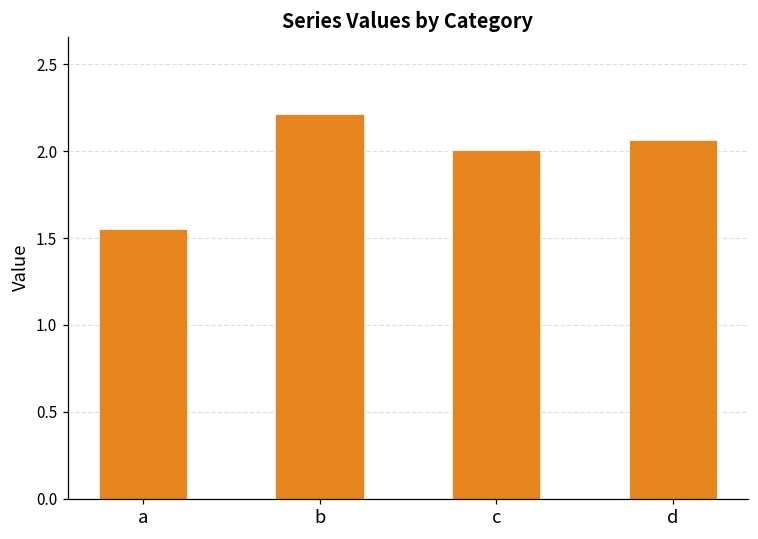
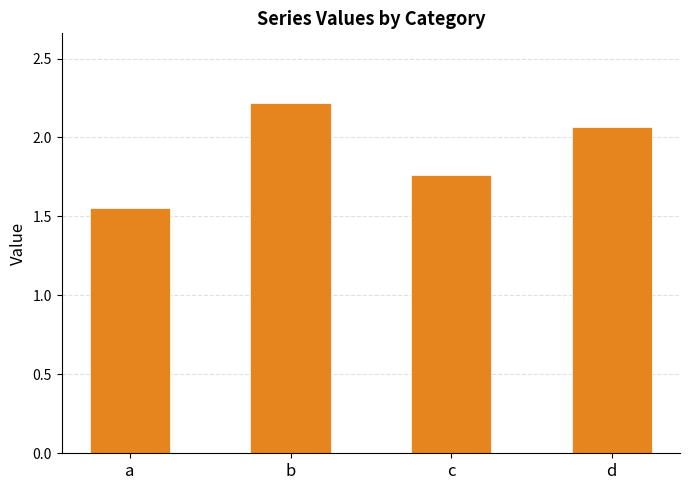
c: 2.00 -> 1.76
